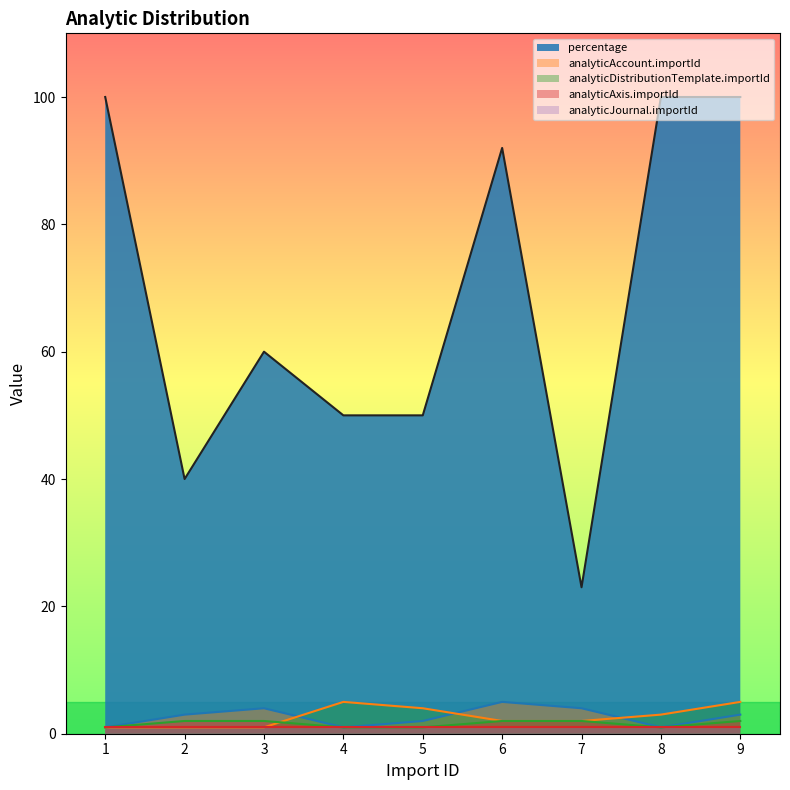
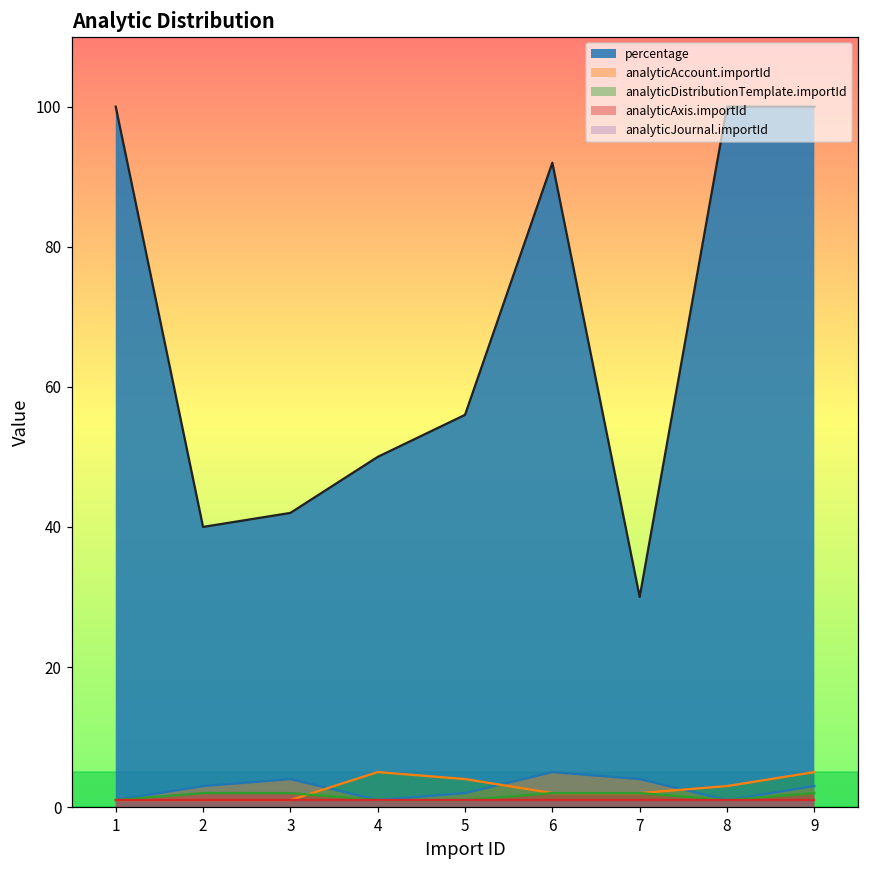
percentage, 3: 60 -> 42
percentage, 5: 50 -> 56
percentage, 7: 23 -> 30
